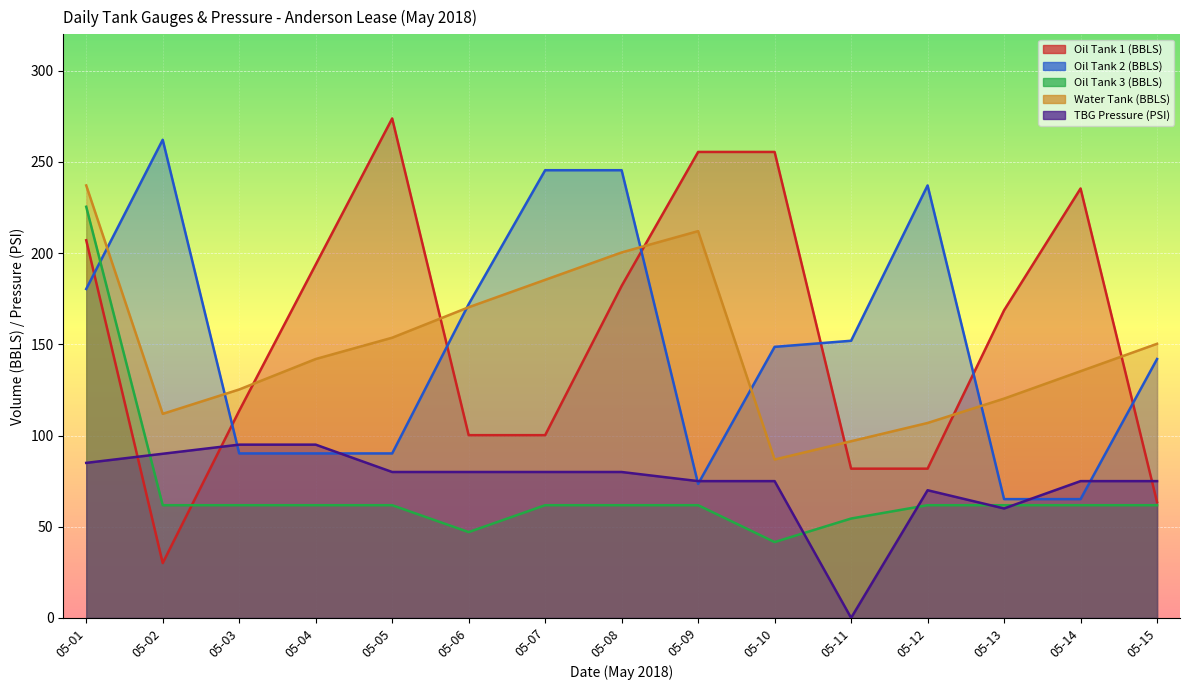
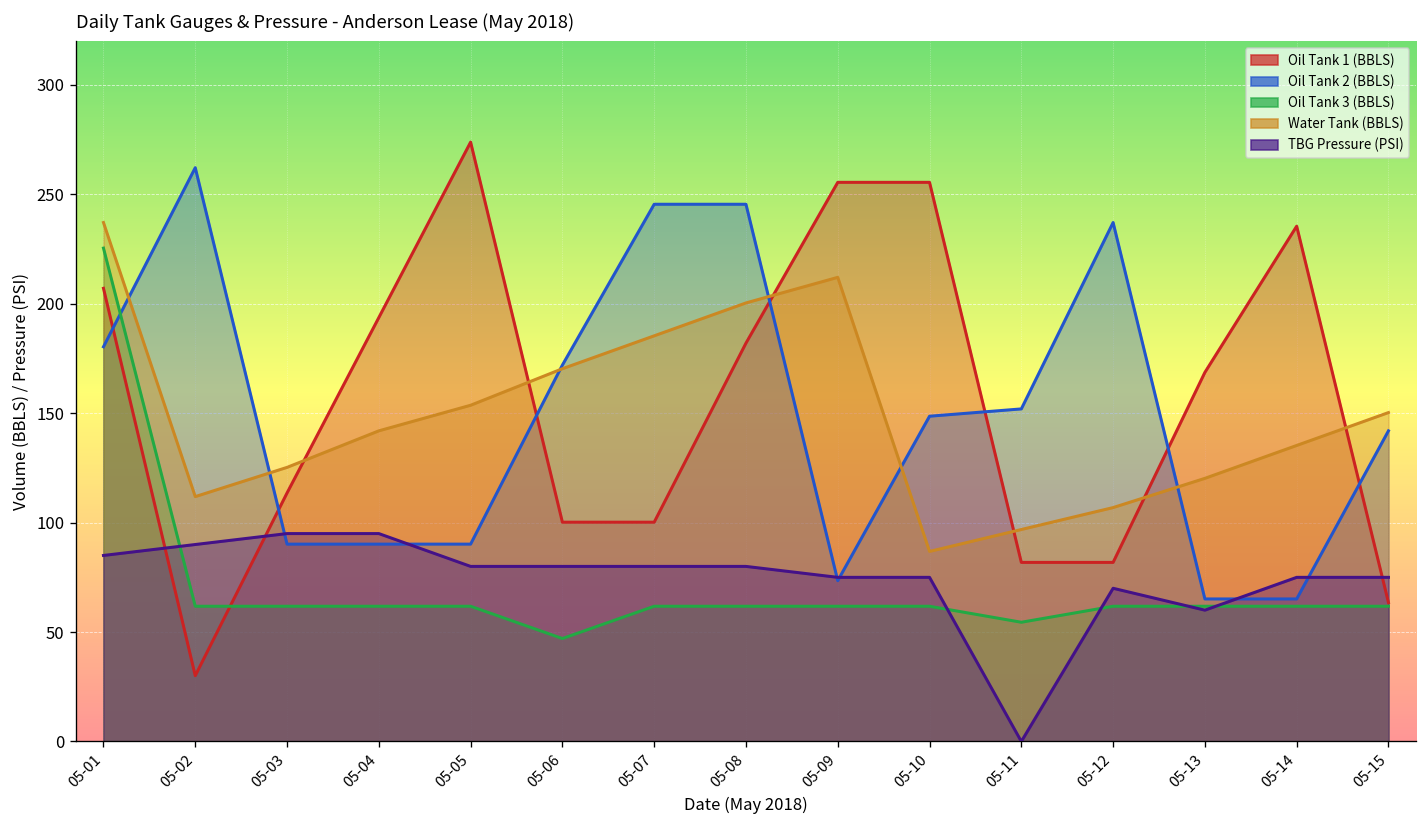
Oil Tank 3 (BBLS), 05-10: 42 -> 62
